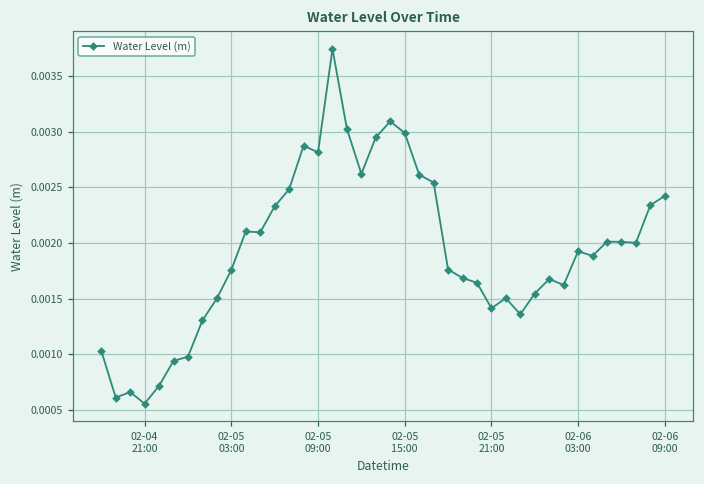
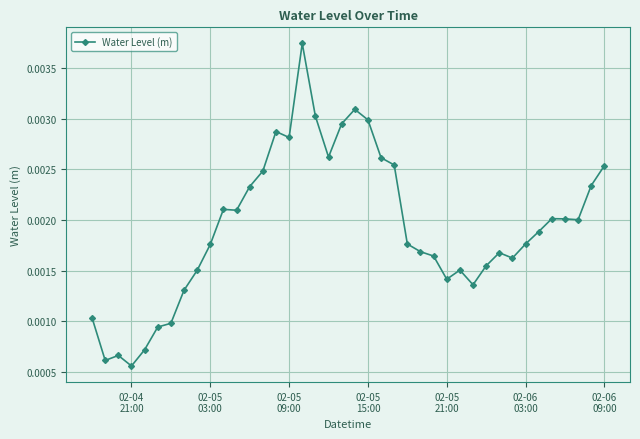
02-06 03:00: 0.00193 -> 0.00176
02-06 09:00: 0.00242 -> 0.00254
